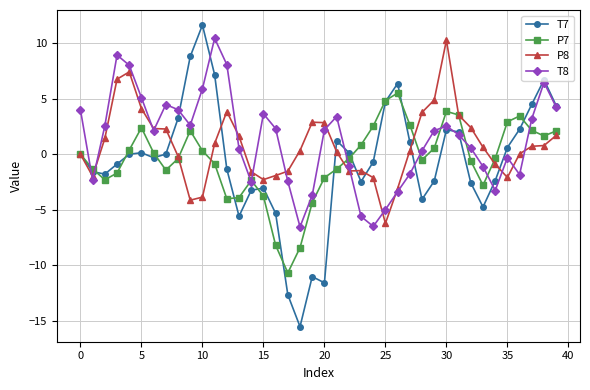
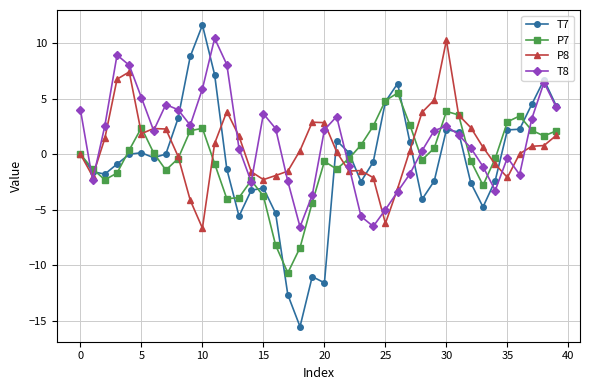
P8, 5: 4.1 -> 1.9
P7, 10: 0.3 -> 2.3
P8, 10: -3.9 -> -6.7
P7, 20: -2.1 -> -0.6
T7, 35: 0.6 -> 2.2
